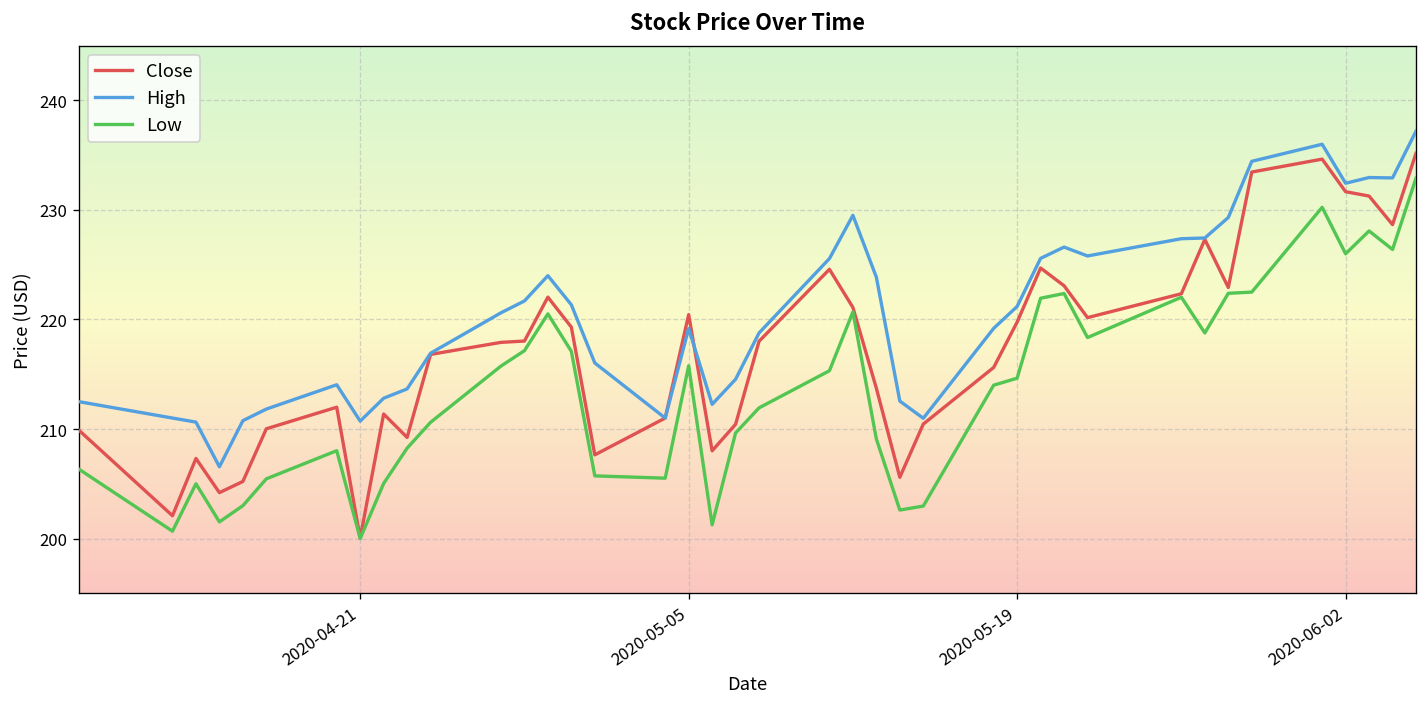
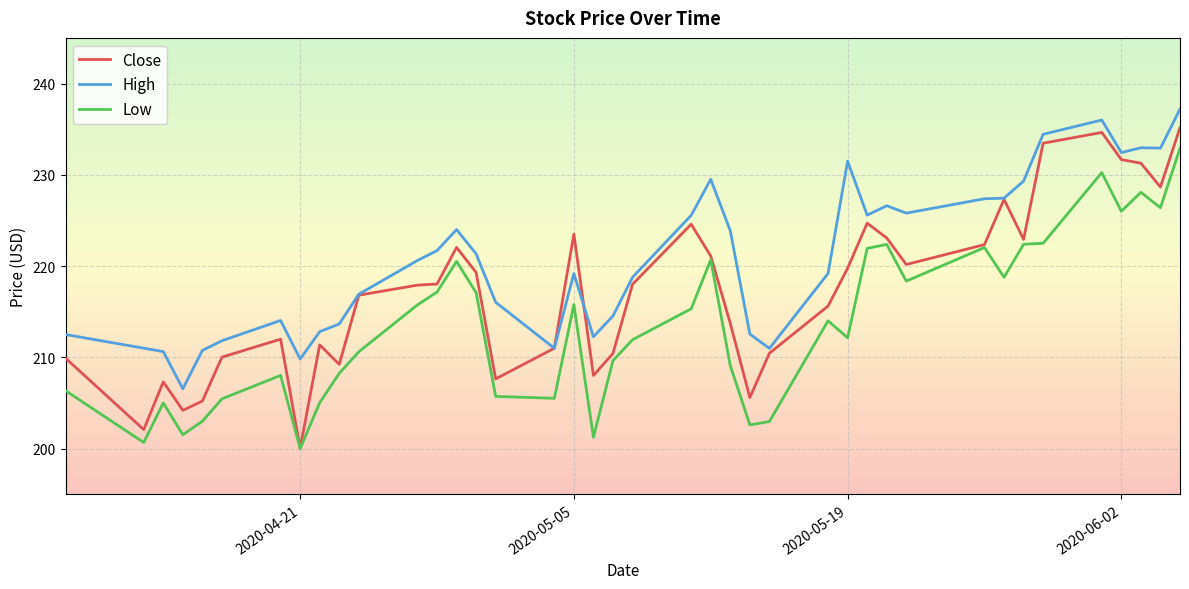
High, 2020-04-21: 211 -> 210
Close, 2020-05-05: 220 -> 224
High, 2020-05-19: 221 -> 231
Low, 2020-05-19: 215 -> 212
